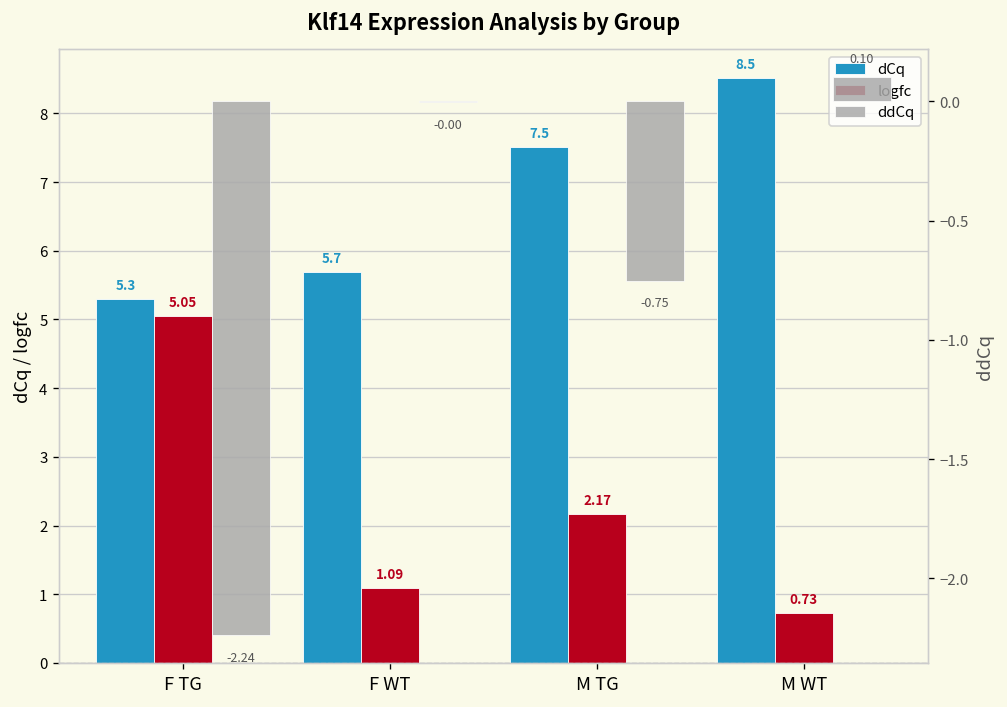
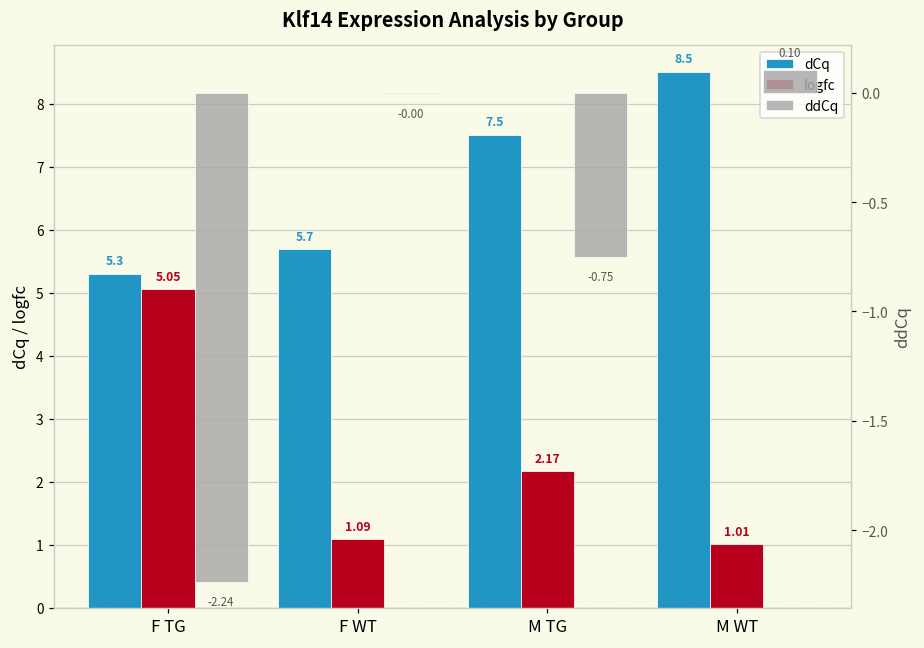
logfc, M WT: 0.73 -> 1.01
